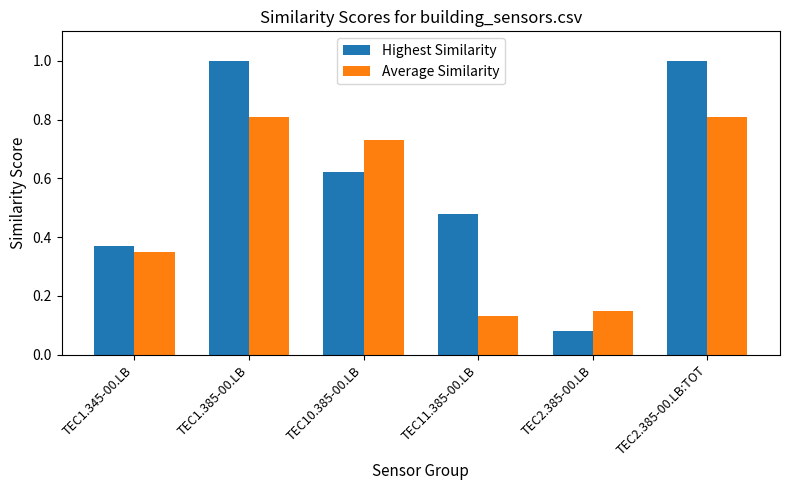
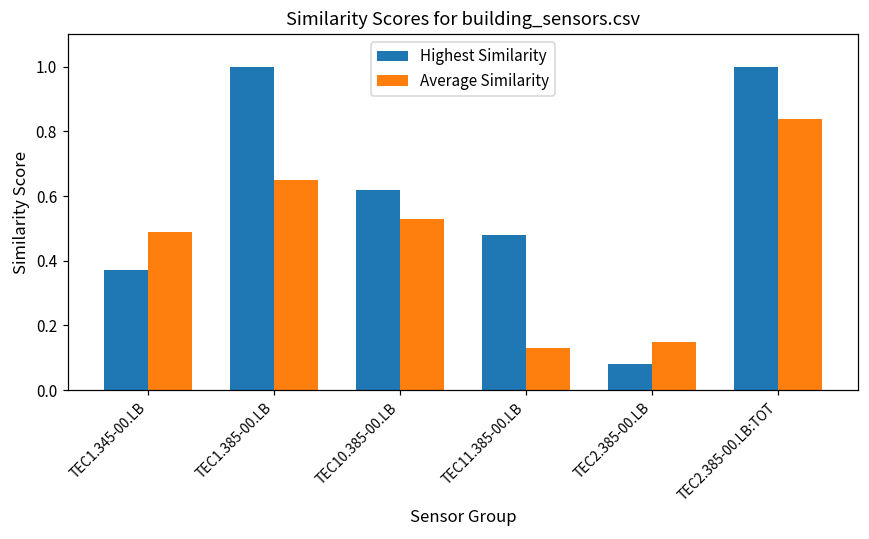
Average Similarity, TEC1.345-00.LB: 0.35 -> 0.49
Average Similarity, TEC1.385-00.LB: 0.81 -> 0.65
Average Similarity, TEC10.385-00.LB: 0.73 -> 0.53
Average Similarity, TEC2.385-00.LB:TOT: 0.81 -> 0.84
